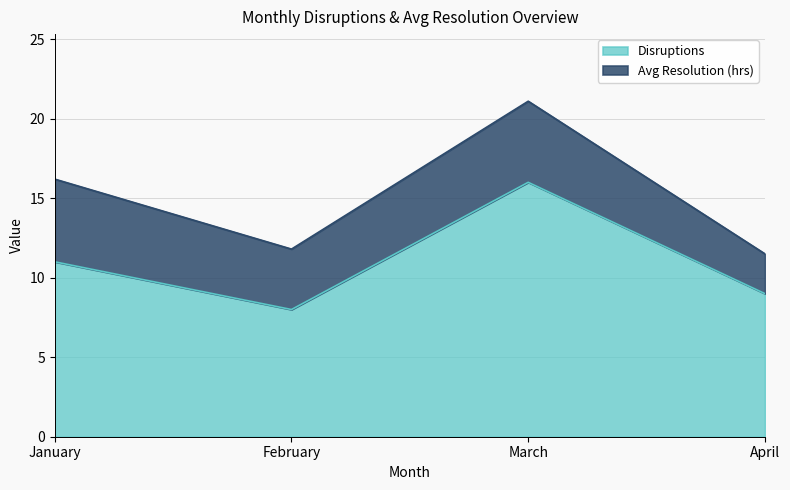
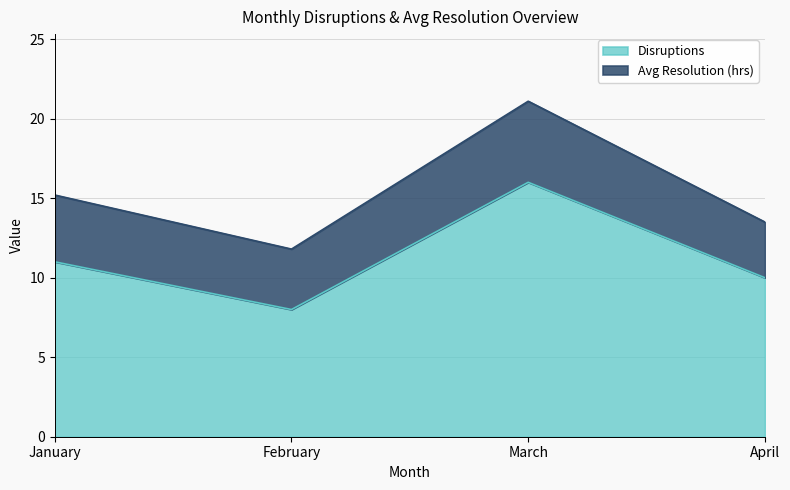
Avg Resolution (hrs), January: 5.2 -> 4.2
Disruptions, April: 9 -> 10
Avg Resolution (hrs), April: 2.5 -> 3.5
